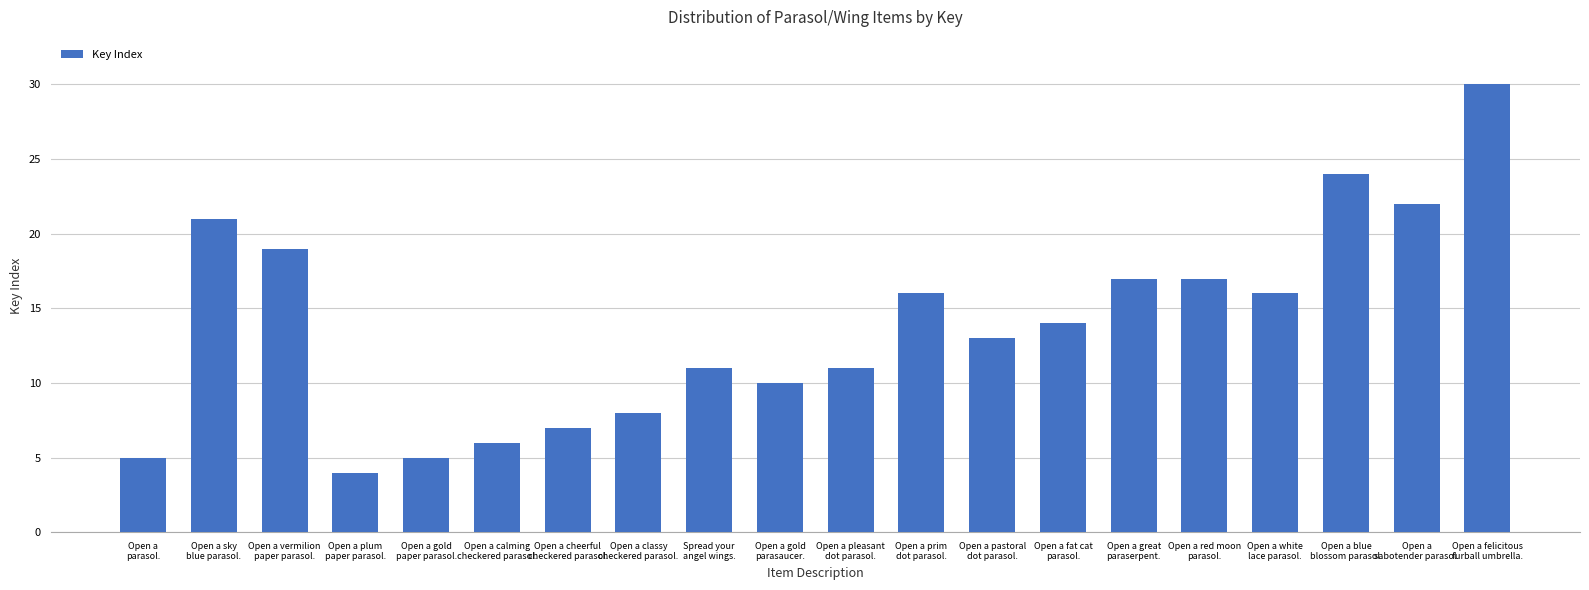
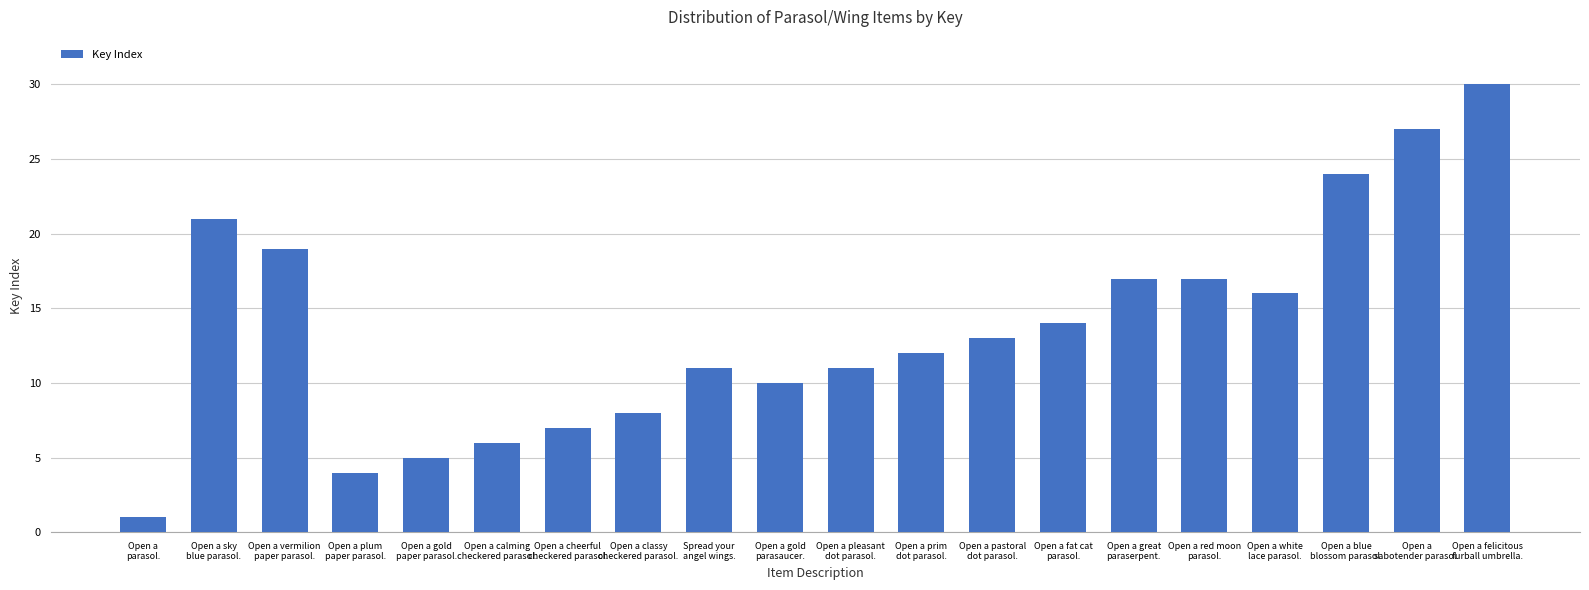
Open a parasol.: 5 -> 1
Open a prim dot parasol.: 16 -> 12
Open a sabotender parasol.: 22 -> 27
